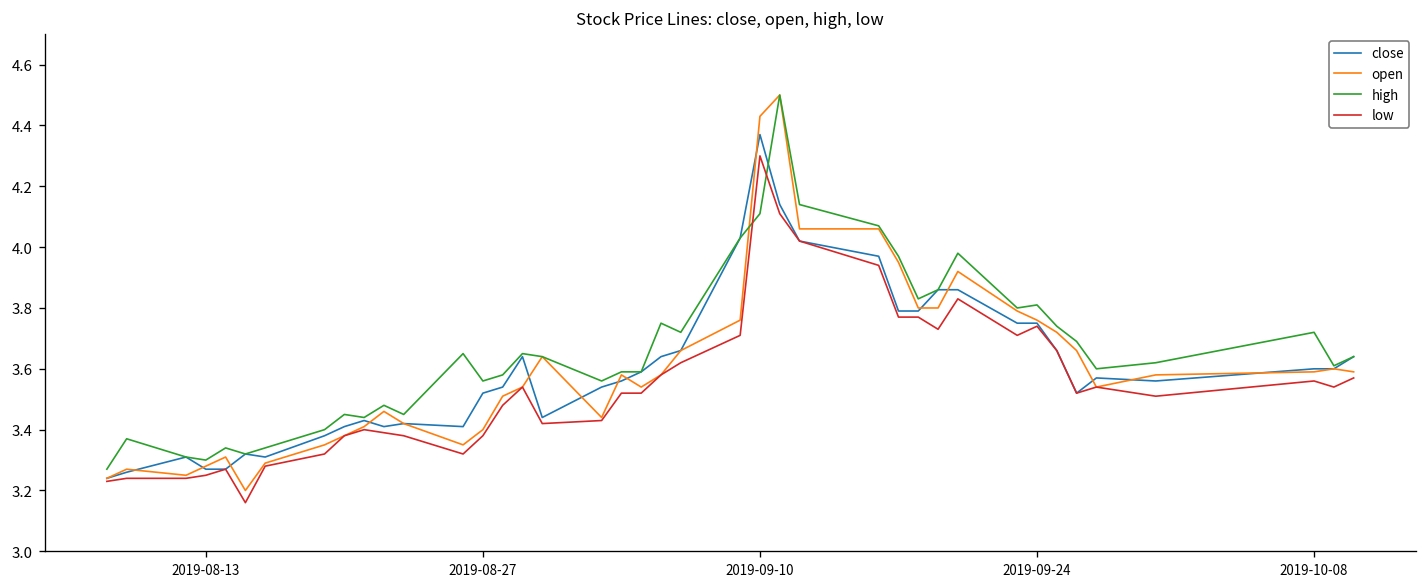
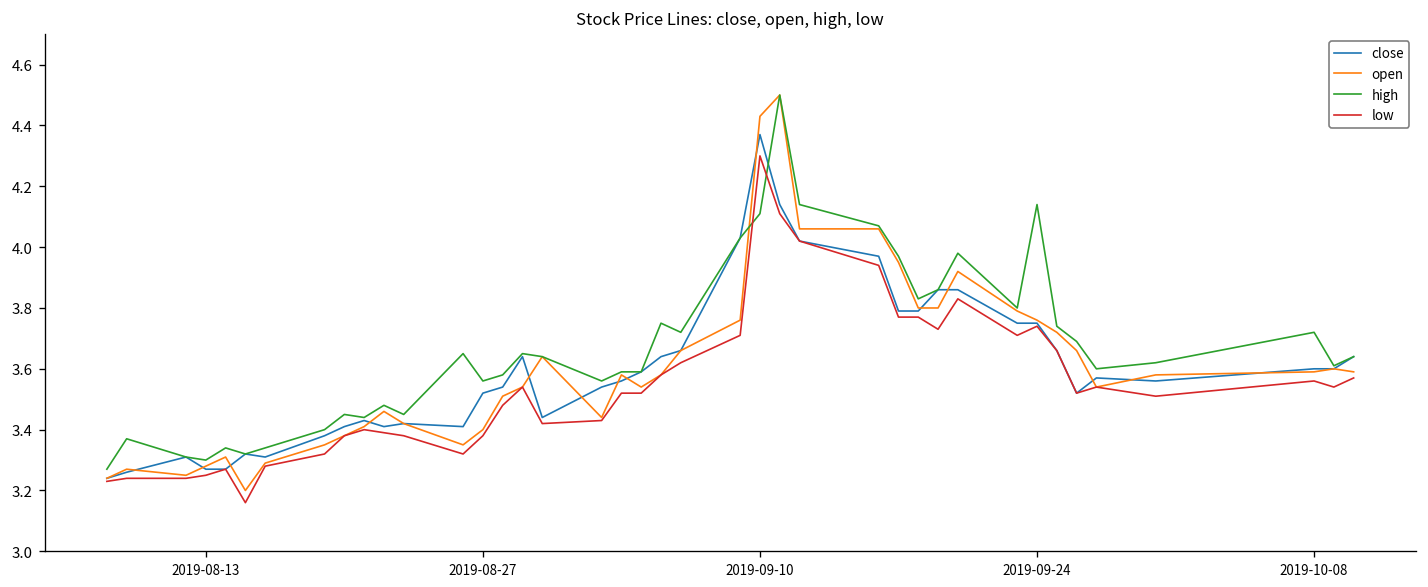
high, 2019-09-24: 3.81 -> 4.14
